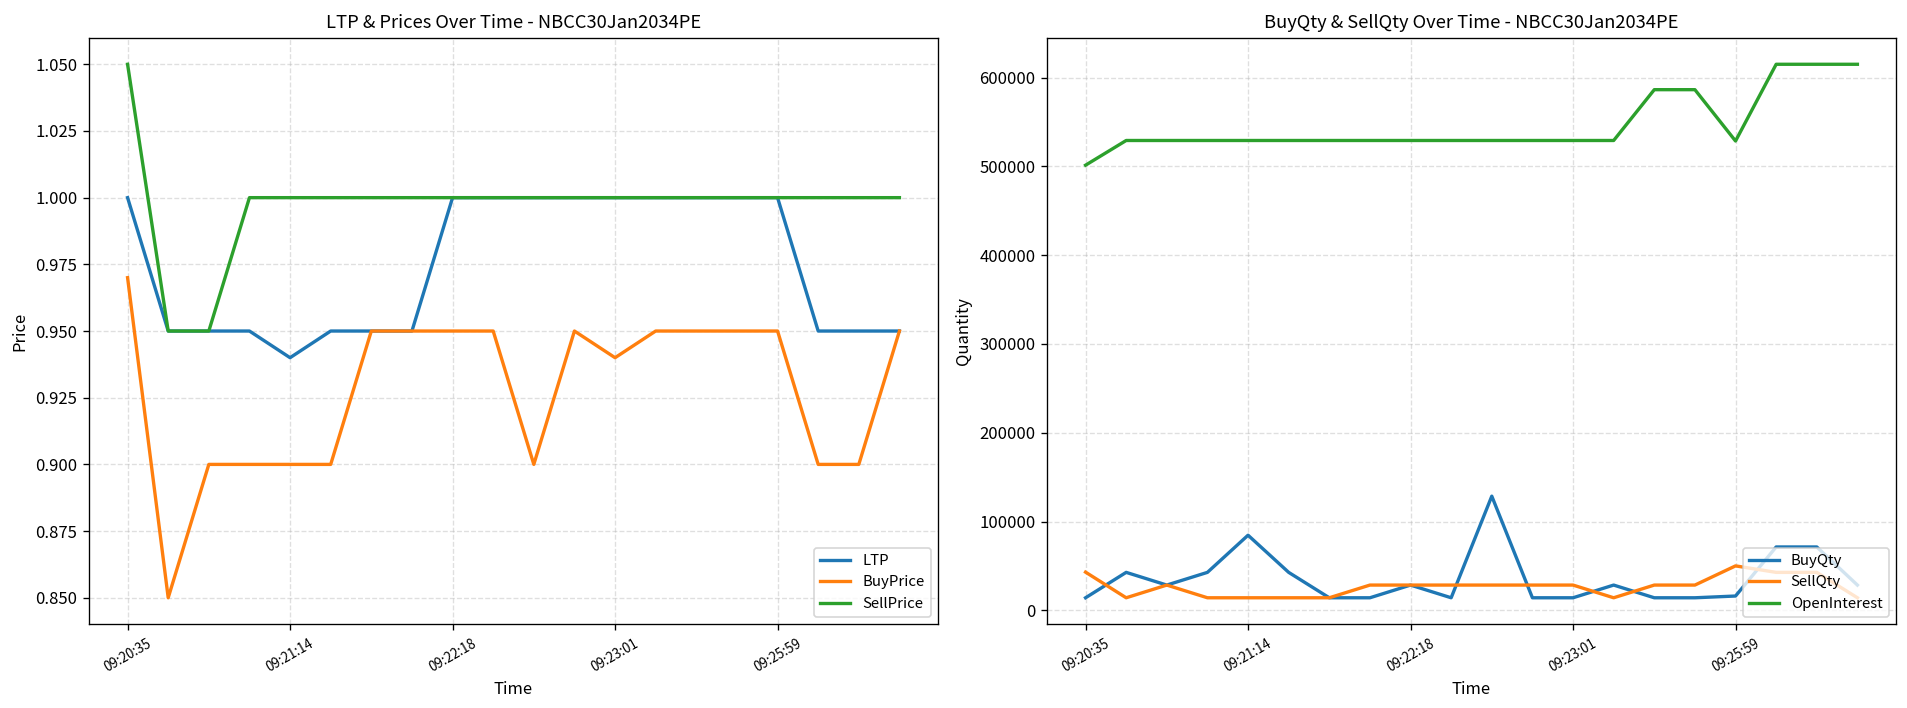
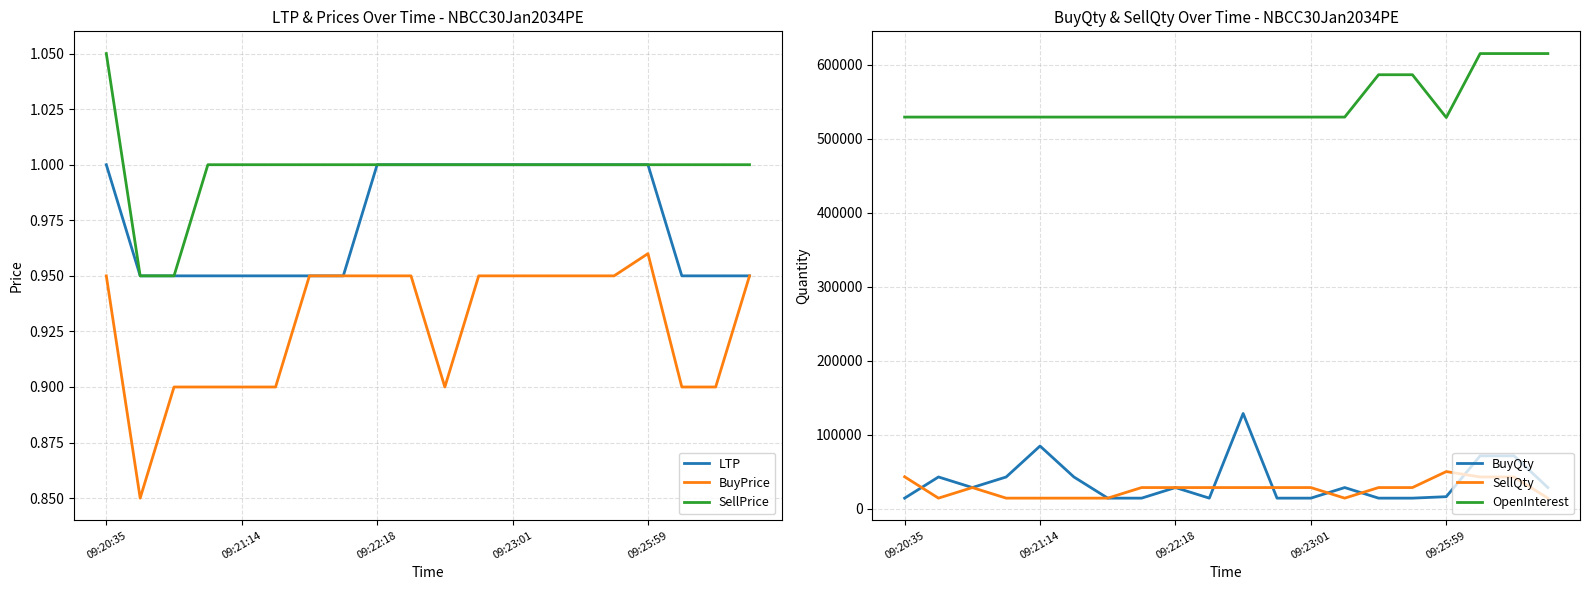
LTP & Prices Over Time - NBCC30Jan2034PE, BuyPrice, 09:20:35: 0.97 -> 0.95
LTP & Prices Over Time - NBCC30Jan2034PE, LTP, 09:21:14: 0.94 -> 0.95
LTP & Prices Over Time - NBCC30Jan2034PE, BuyPrice, 09:23:01: 0.94 -> 0.95
LTP & Prices Over Time - NBCC30Jan2034PE, BuyPrice, 09:25:59: 0.95 -> 0.96
BuyQty & SellQty Over Time - NBCC30Jan2034PE, OpenInterest, 09:20:35: 500000 -> 530000
